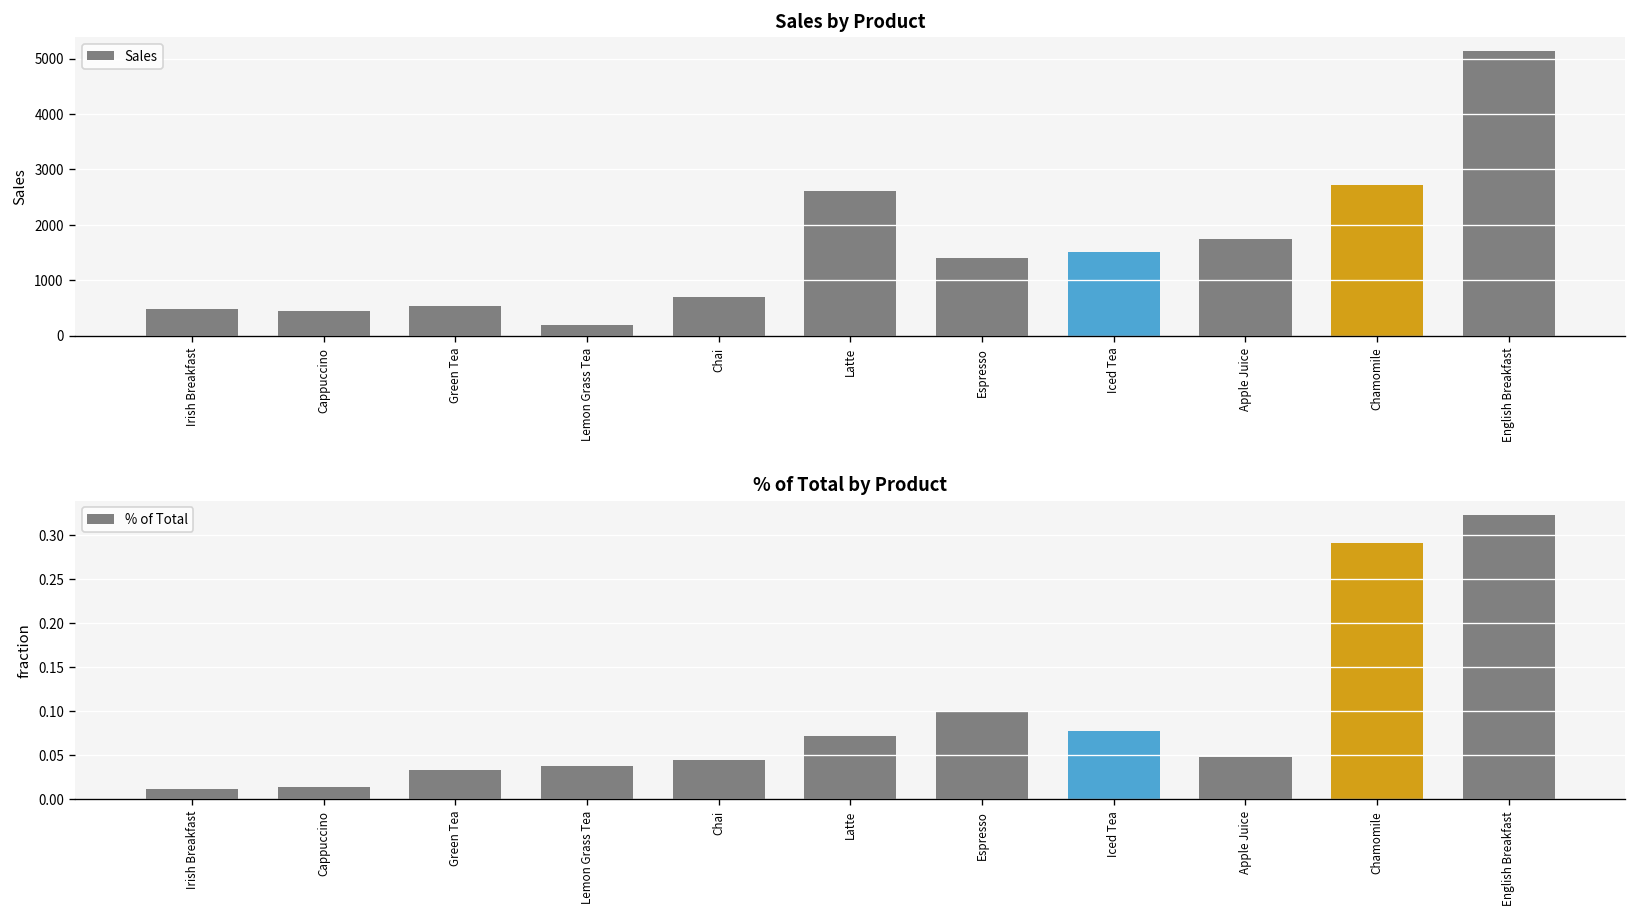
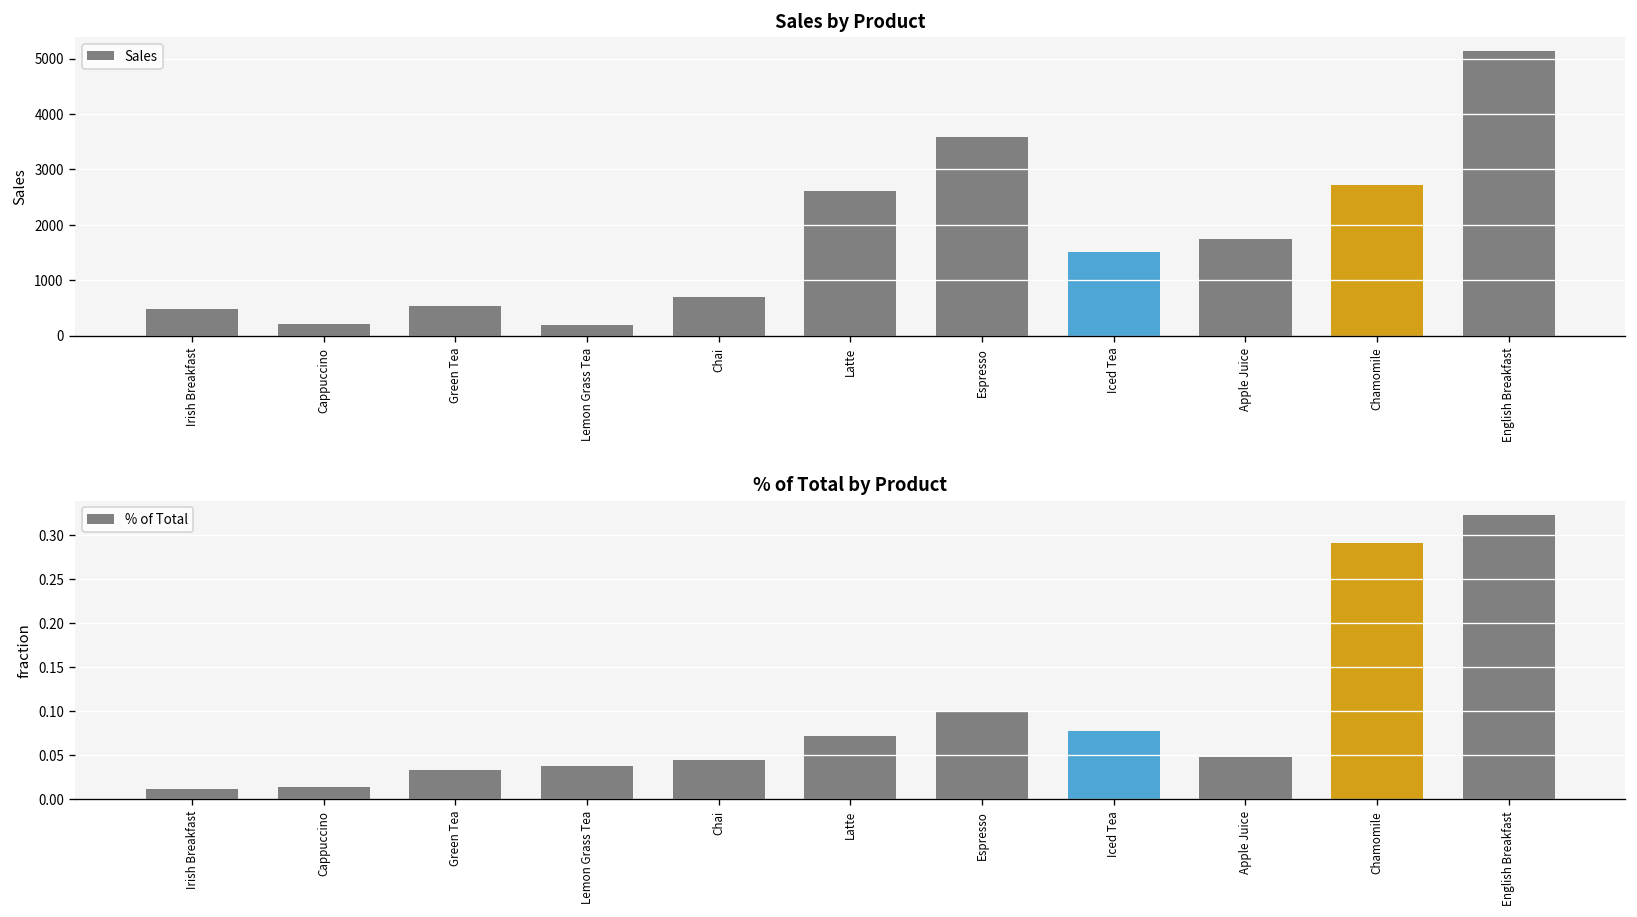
Sales by Product, Cappuccino: 500 -> 200
Sales by Product, Espresso: 1400 -> 3600
